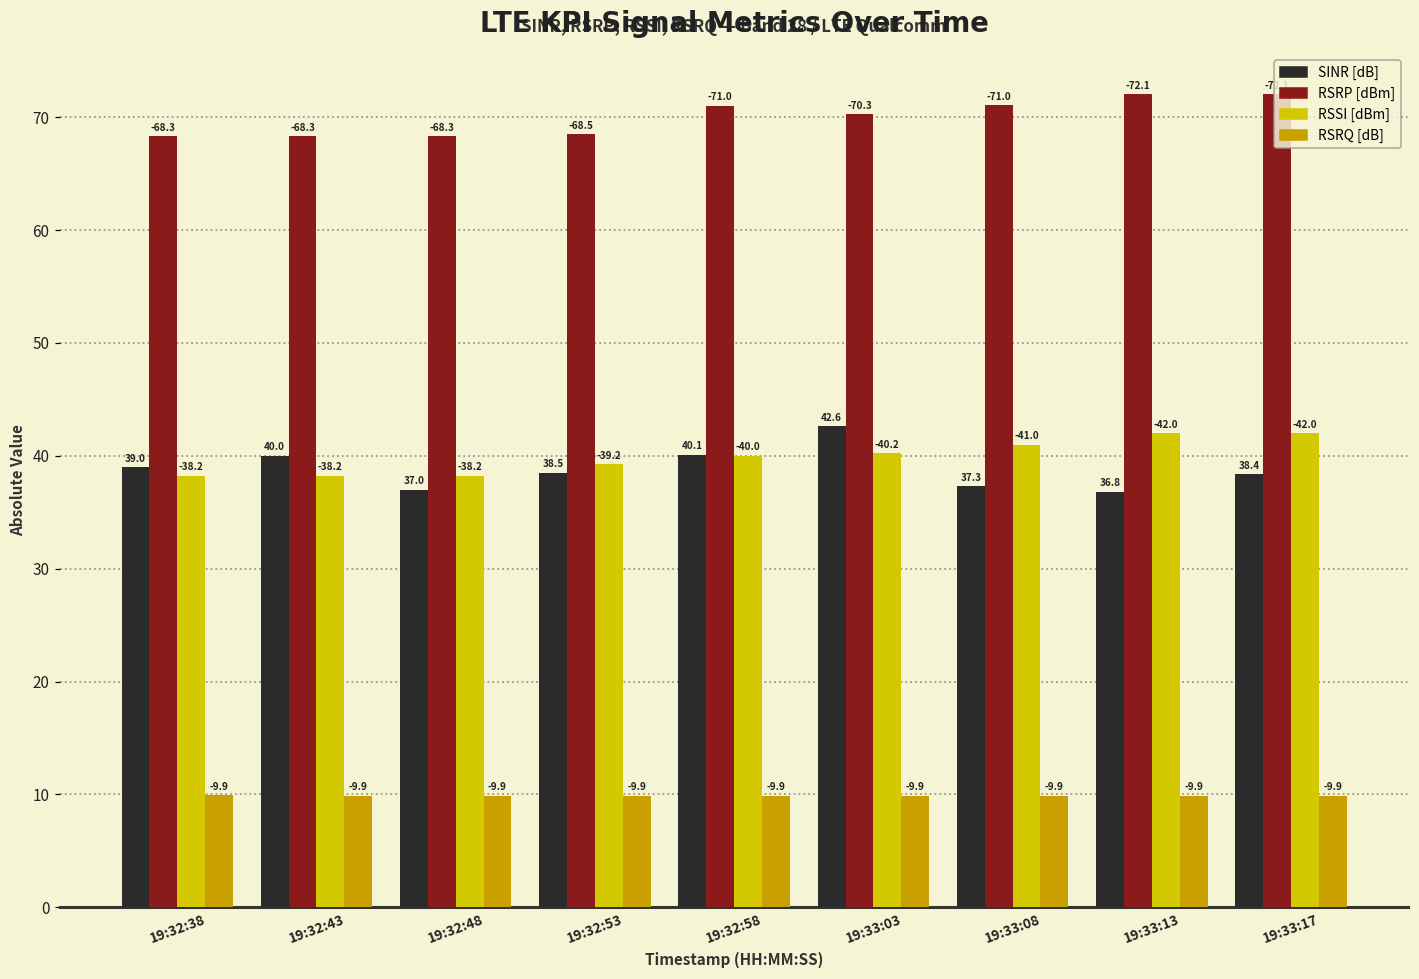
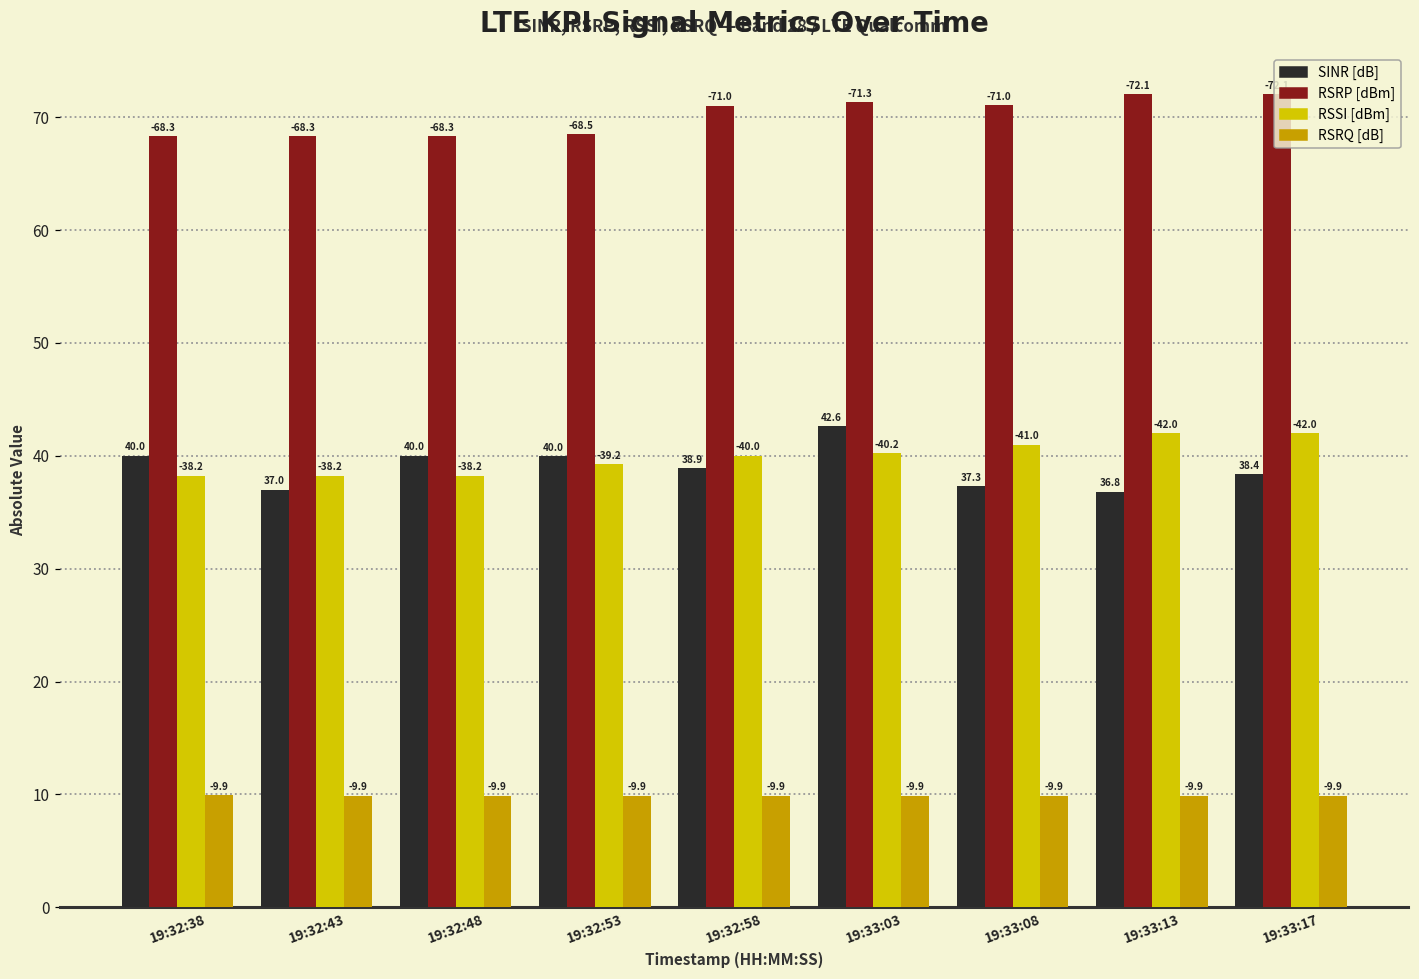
SINR [dB], 19:32:38: 39.0 -> 40.0
SINR [dB], 19:32:43: 40.0 -> 37.0
SINR [dB], 19:32:48: 37.0 -> 40.0
SINR [dB], 19:32:53: 38.5 -> 40.0
SINR [dB], 19:32:58: 40.1 -> 38.9
RSRP [dBm], 19:33:03: -70.3 -> -71.3
